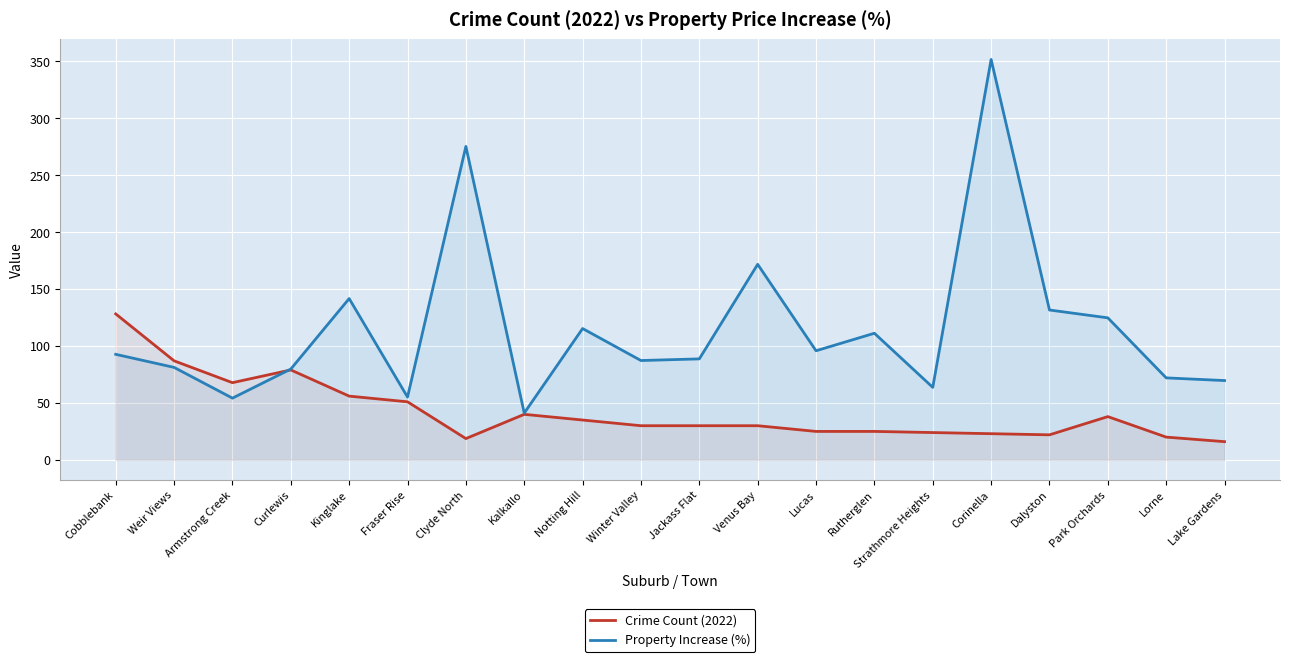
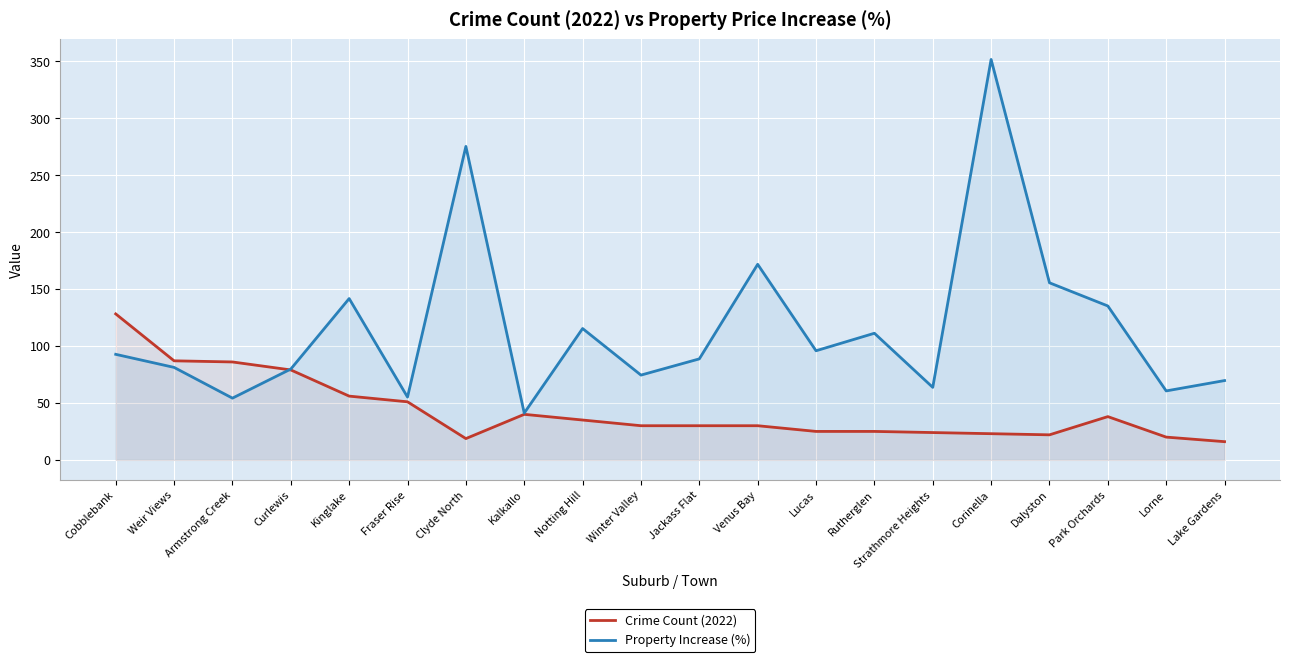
Crime Count (2022), Armstrong Creek: 68 -> 86
Property Increase (%), Winter Valley: 87 -> 74
Property Increase (%), Dalyston: 132 -> 156
Property Increase (%), Park Orchards: 125 -> 135
Property Increase (%), Lorne: 72 -> 61
